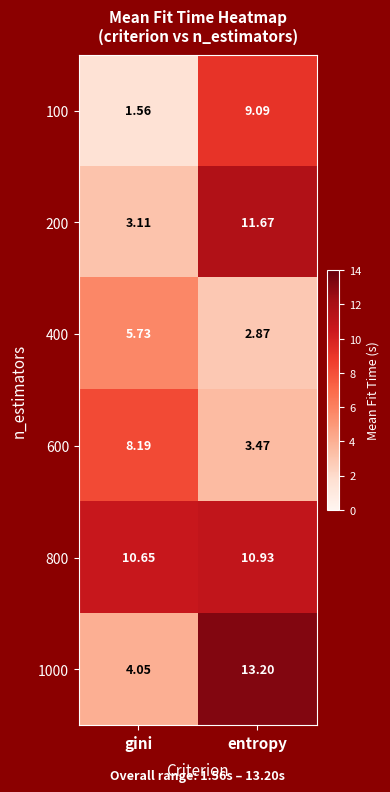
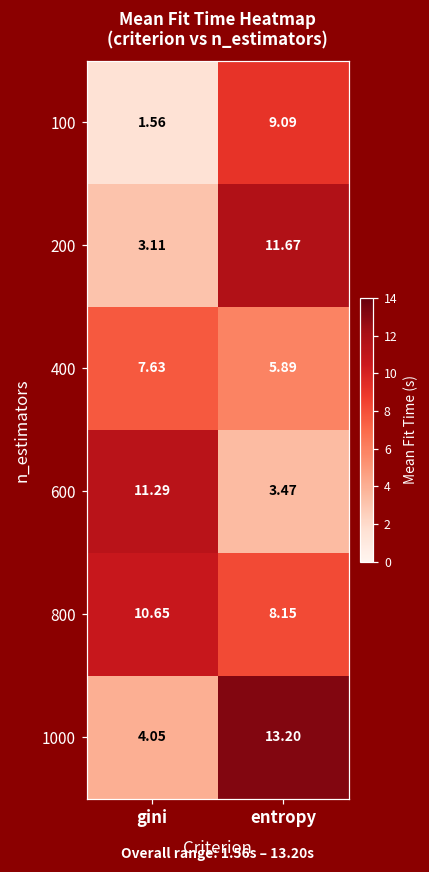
400, gini: 5.73 -> 7.63
400, entropy: 2.87 -> 5.89
600, gini: 8.19 -> 11.29
800, entropy: 10.93 -> 8.15
